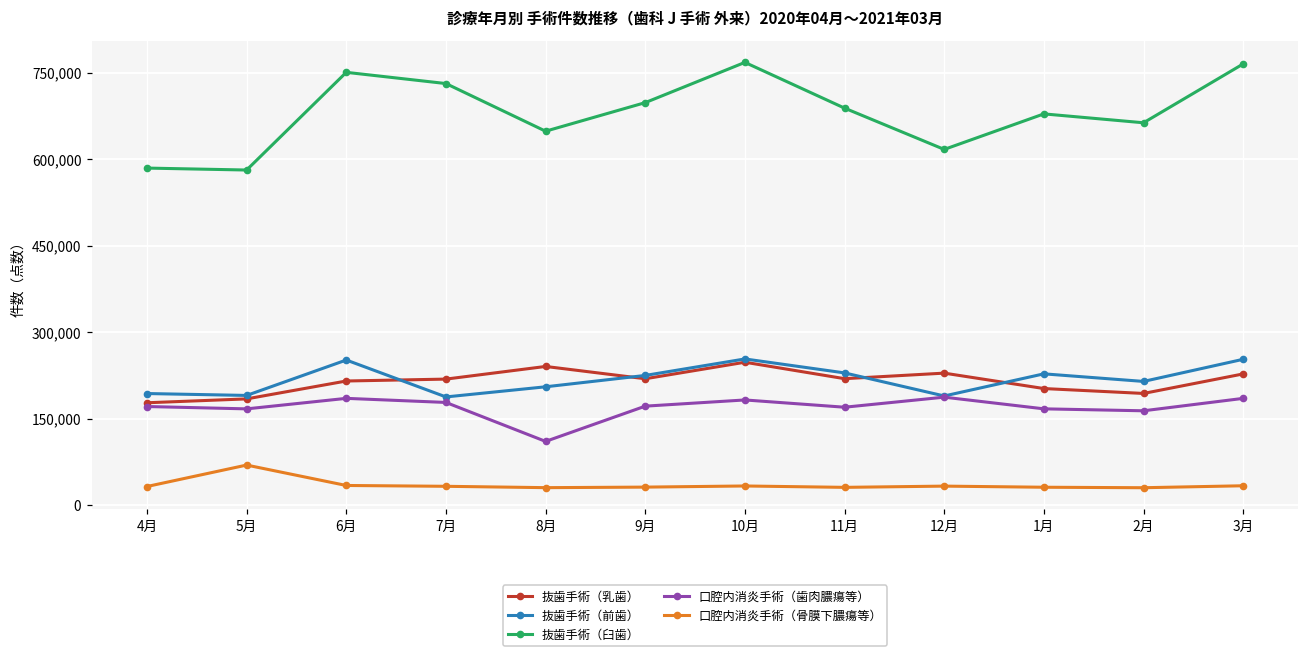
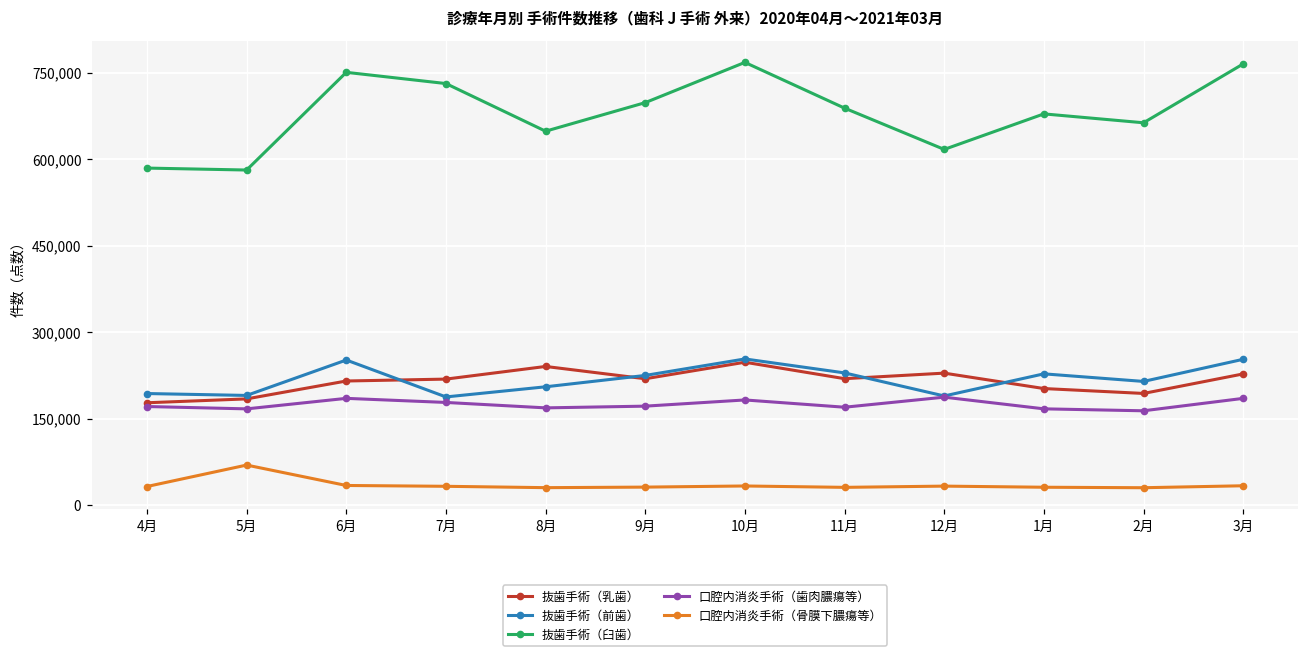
口腔内消炎手術（歯肉膿瘍等）, 8月: 110,000 -> 170,000
